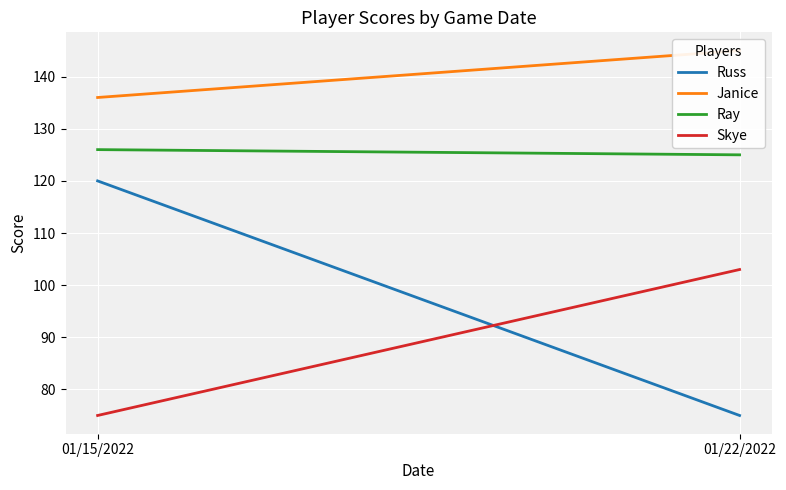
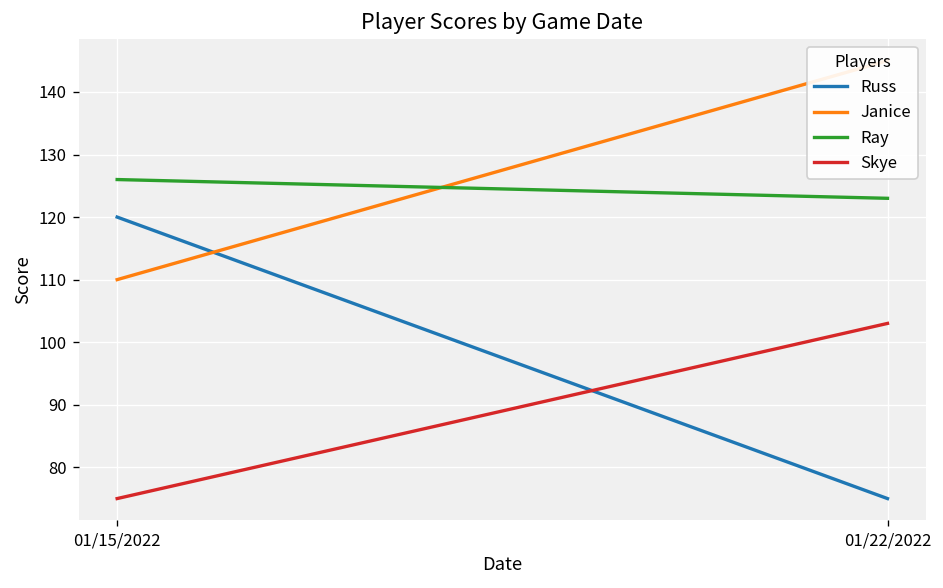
Janice, 01/15/2022: 136 -> 110
Ray, 01/22/2022: 125 -> 123
